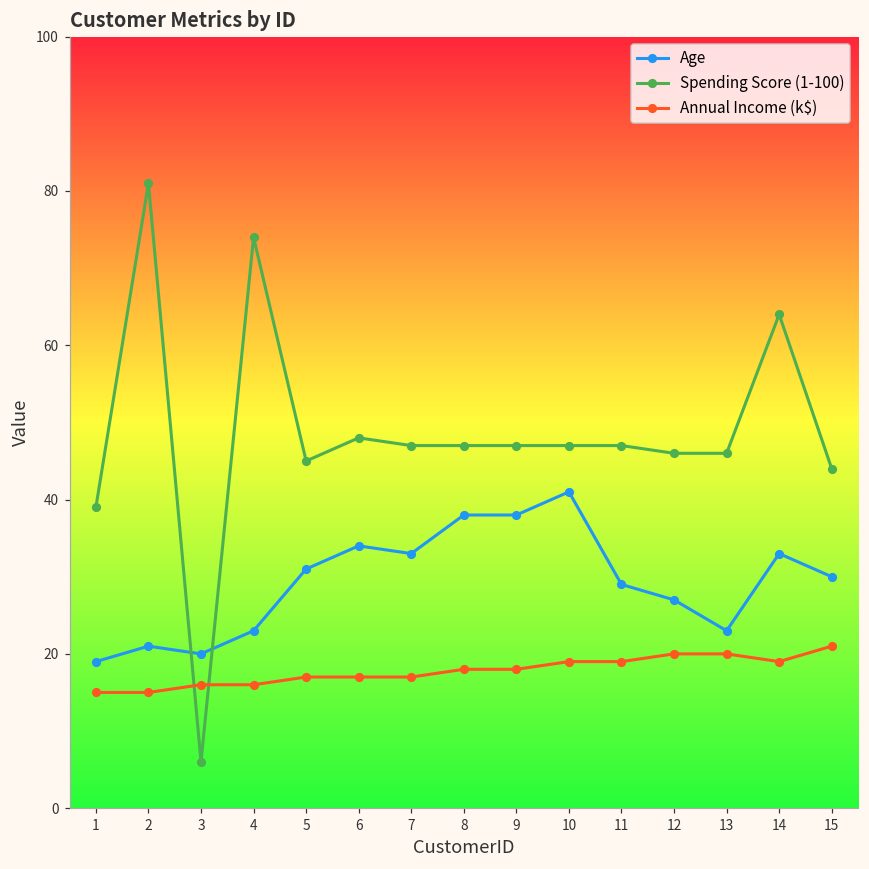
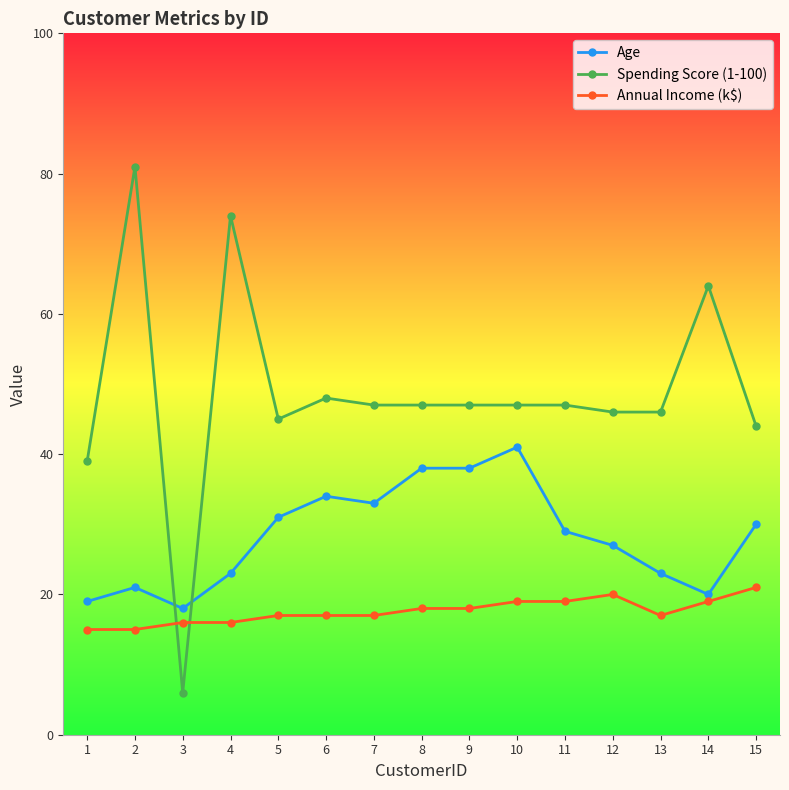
Age, 3: 20 -> 18
Annual Income (k$), 13: 20 -> 17
Age, 14: 33 -> 20
